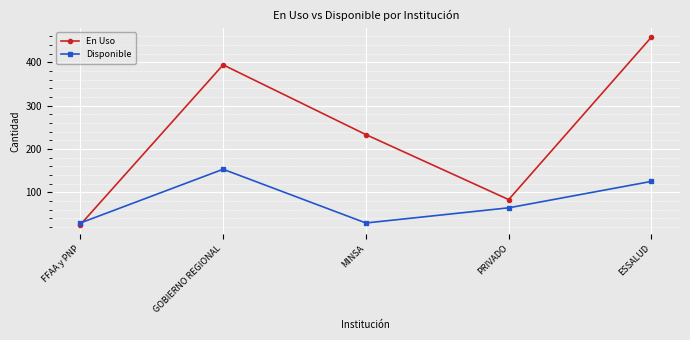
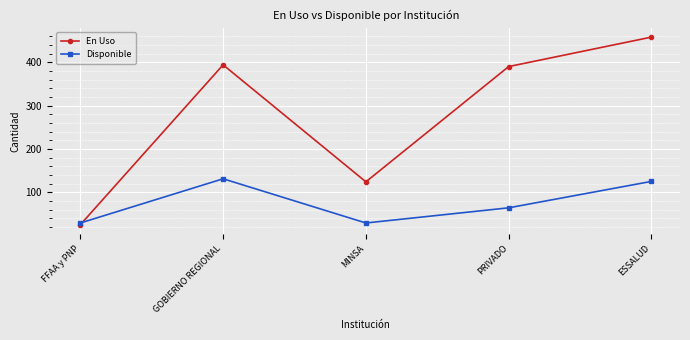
Disponible, GOBIERNO REGIONAL: 150 -> 130
En Uso, MINSA: 230 -> 120
En Uso, PRIVADO: 80 -> 390
